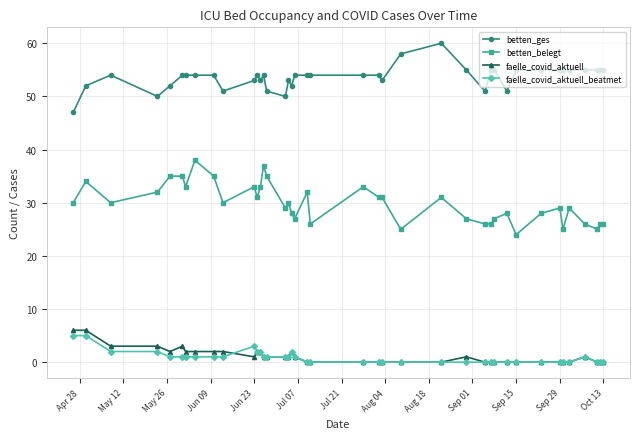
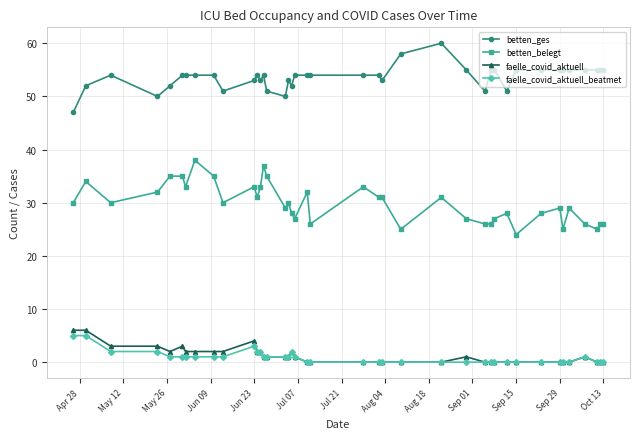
faelle_covid_aktuell, Jun 23: 1 -> 4
